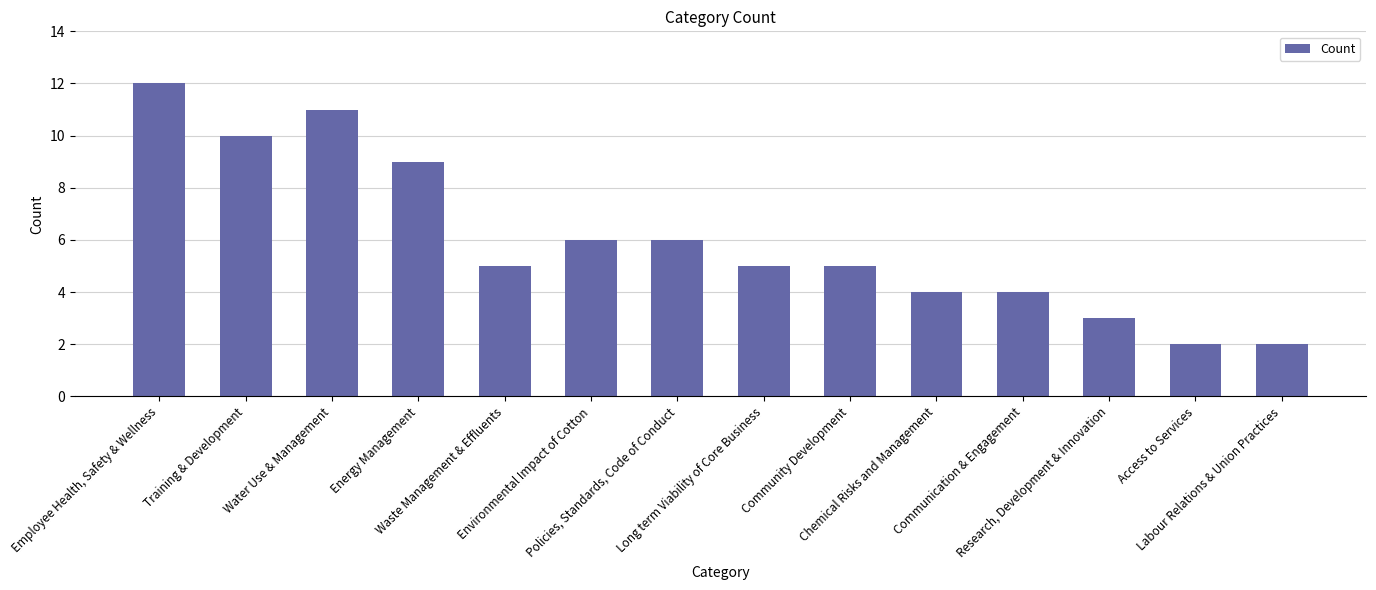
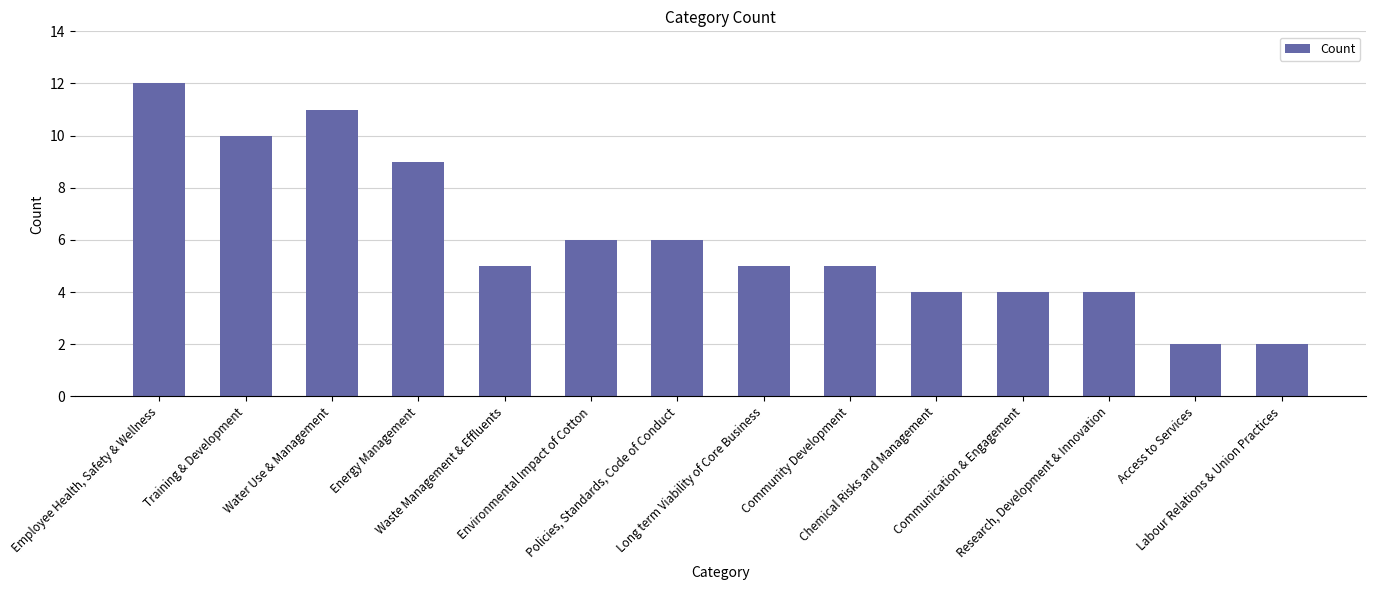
Research, Development & Innovation: 3 -> 4
